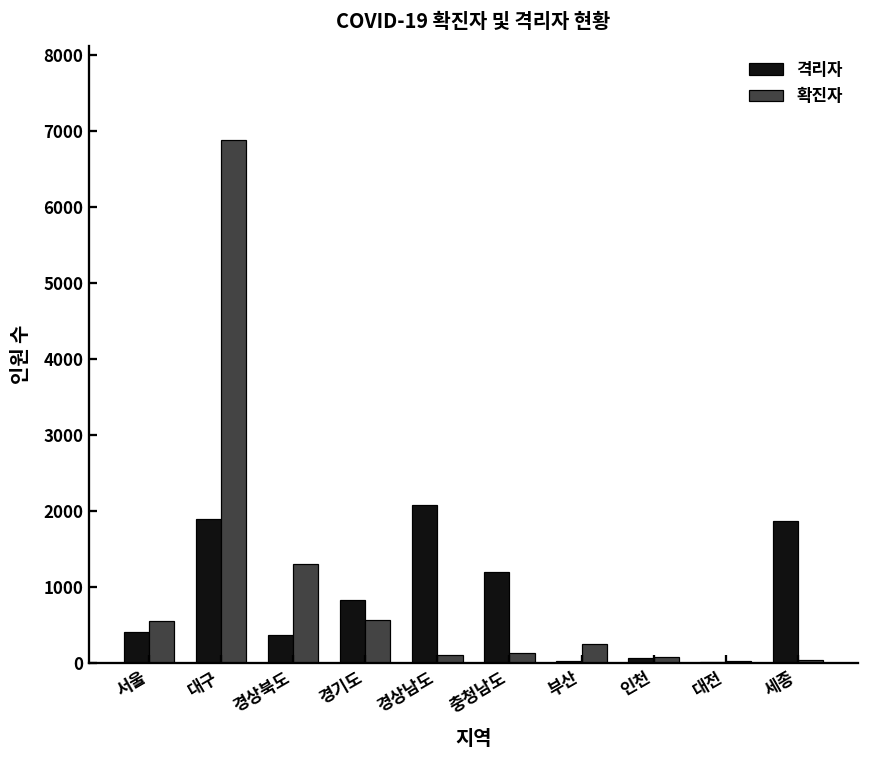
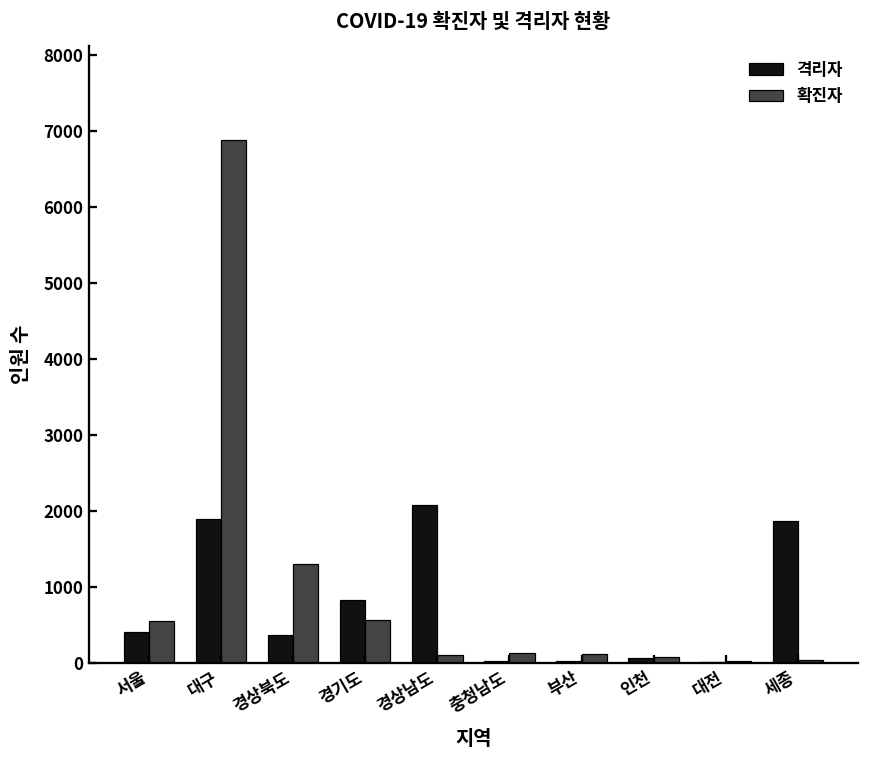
격리자, 충청남도: 1200 -> 0
확진자, 부산: 300 -> 100
